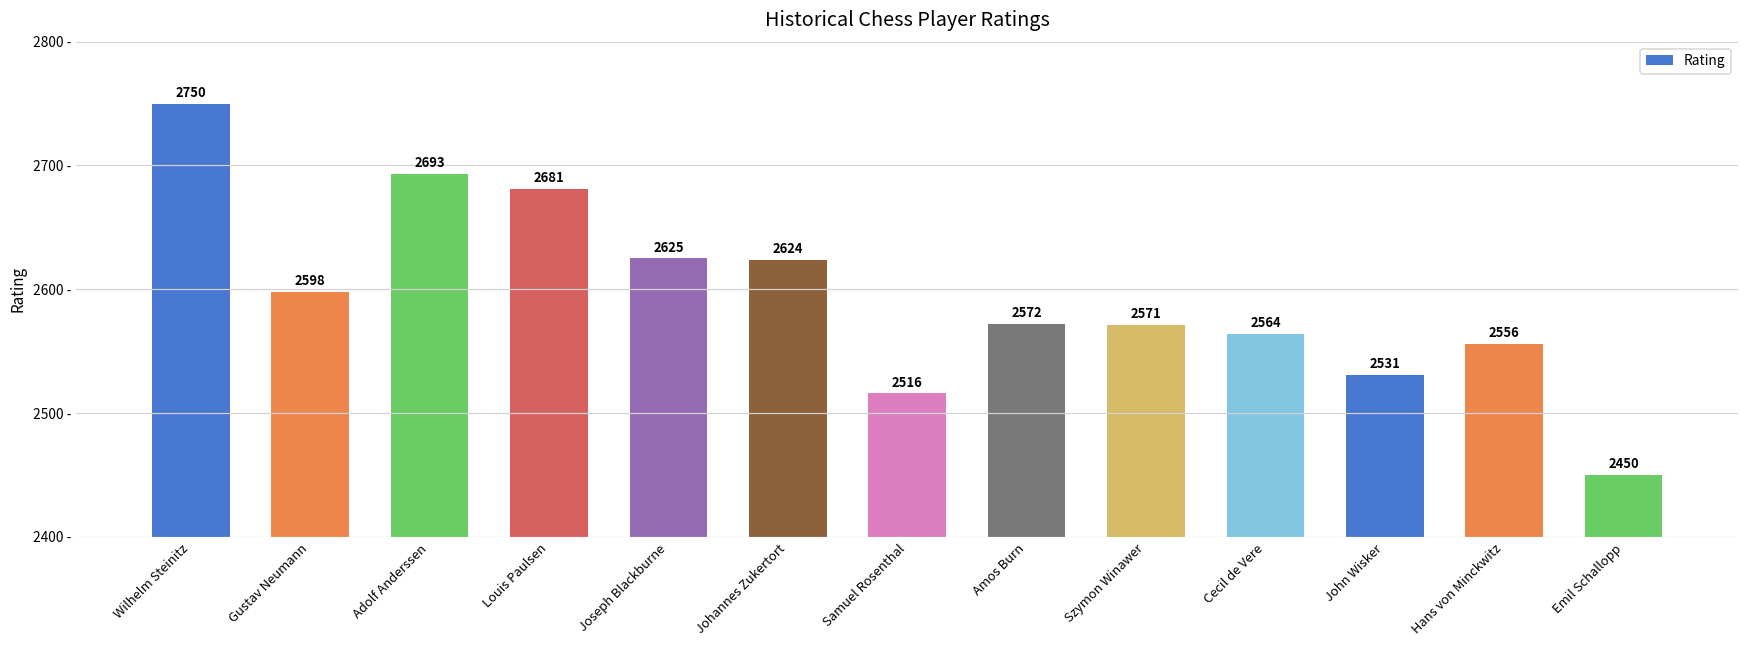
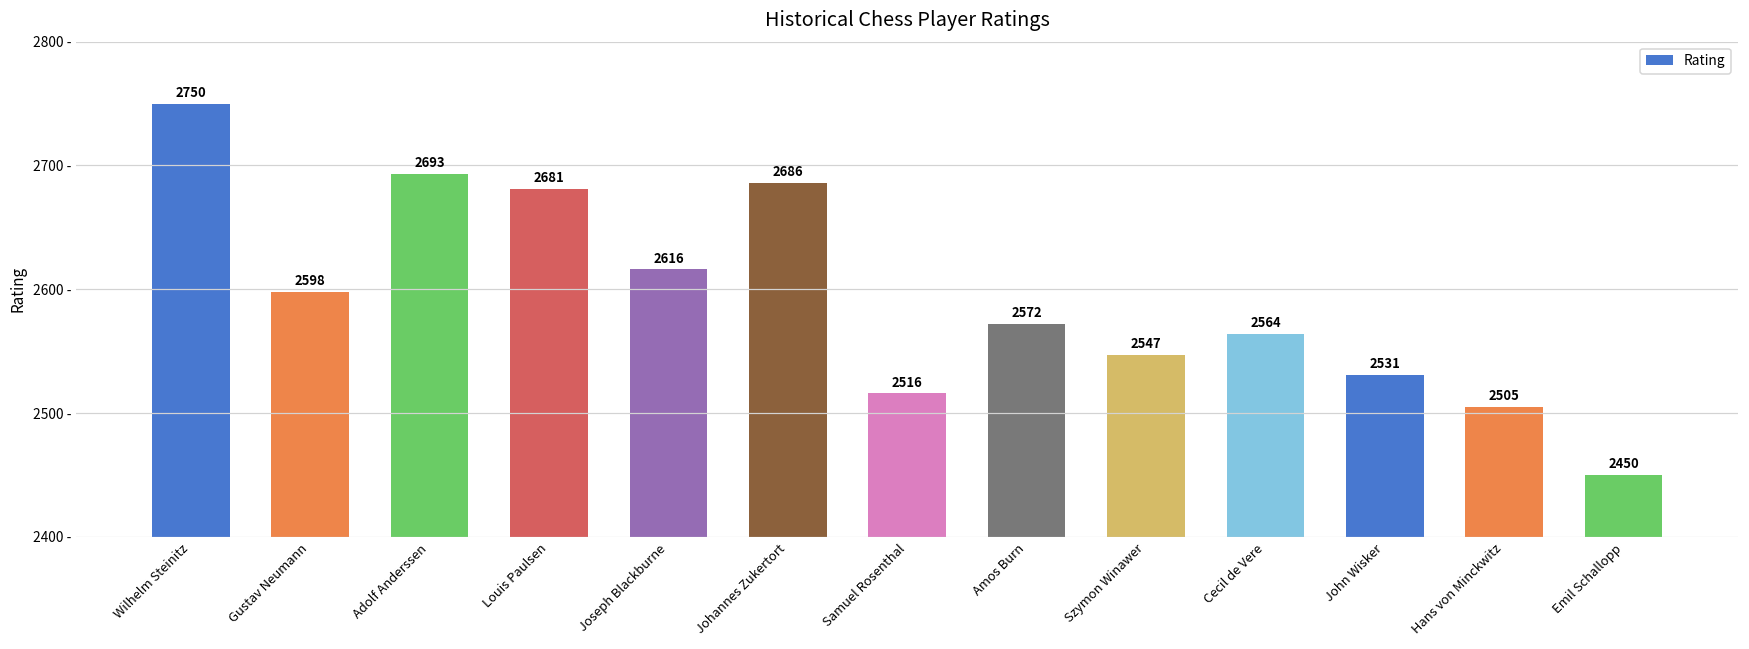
Joseph Blackburne: 2625 -> 2616
Johannes Zukertort: 2624 -> 2686
Szymon Winawer: 2571 -> 2547
Hans von Minckwitz: 2556 -> 2505
